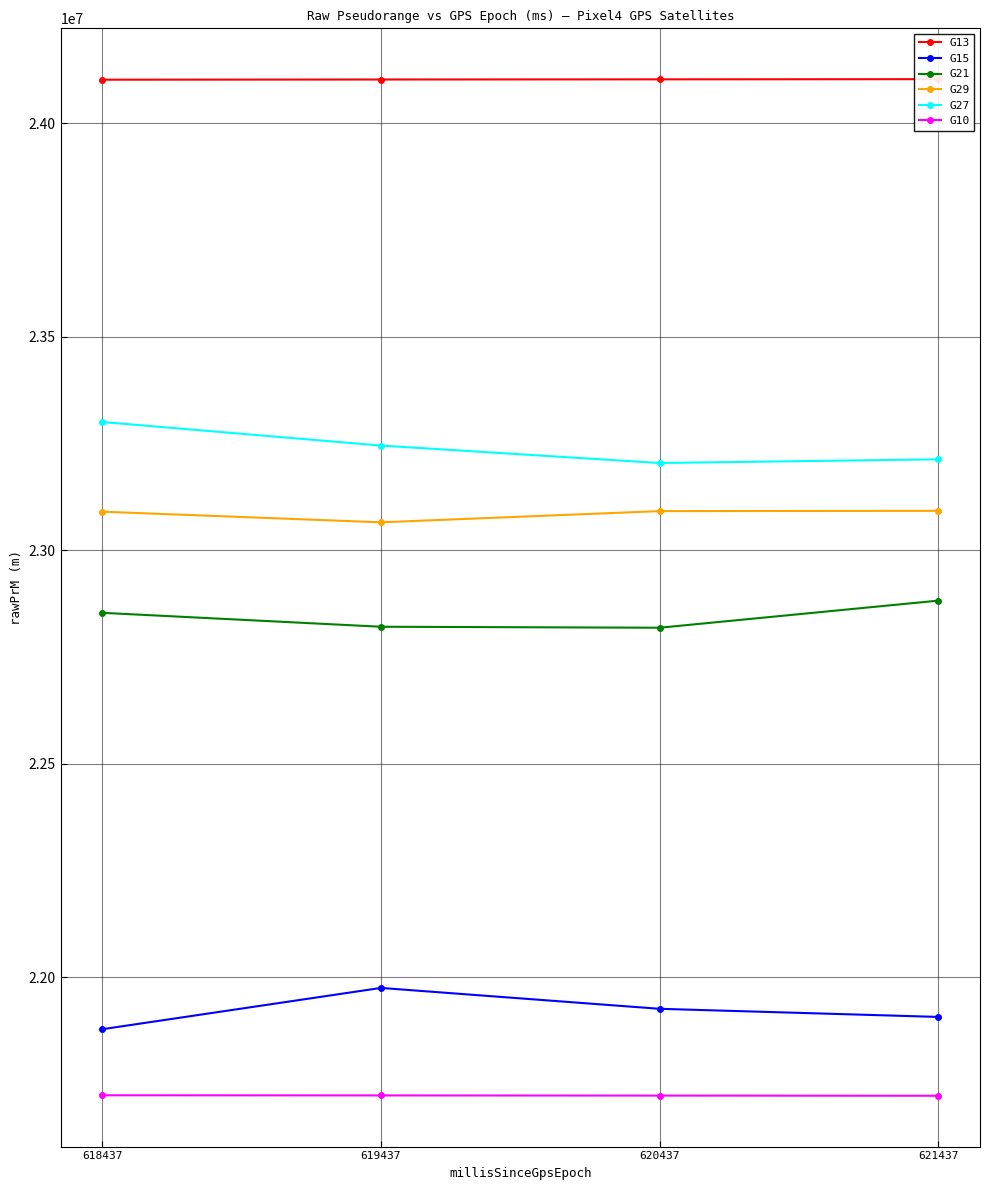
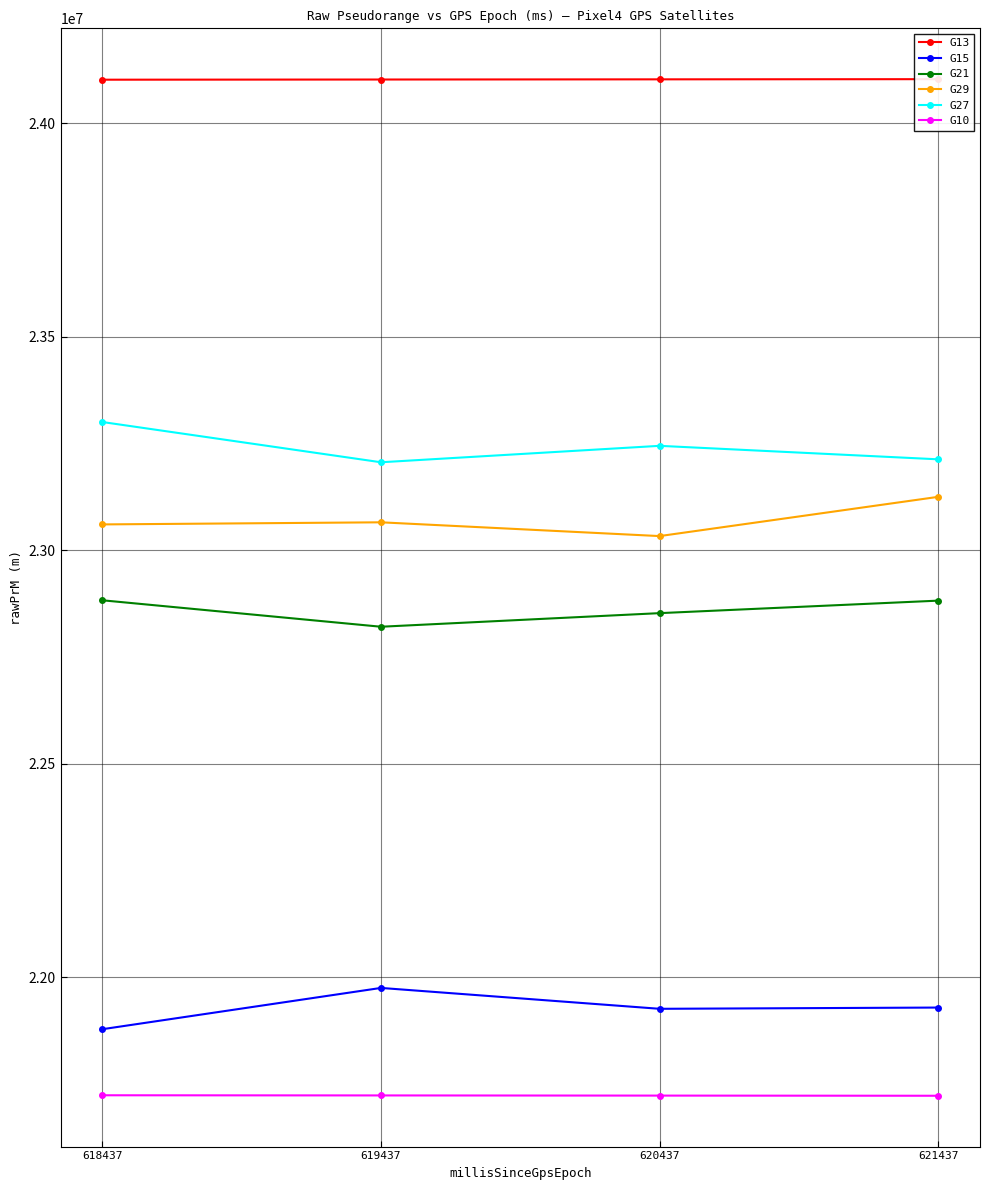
G21, 618437: 22850000 -> 22880000
G29, 618437: 23090000 -> 23060000
G27, 619437: 23250000 -> 23210000
G21, 620437: 22820000 -> 22850000
G29, 620437: 23090000 -> 23030000
G27, 620437: 23200000 -> 23240000
G15, 621437: 21910000 -> 21930000
G29, 621437: 23090000 -> 23130000
